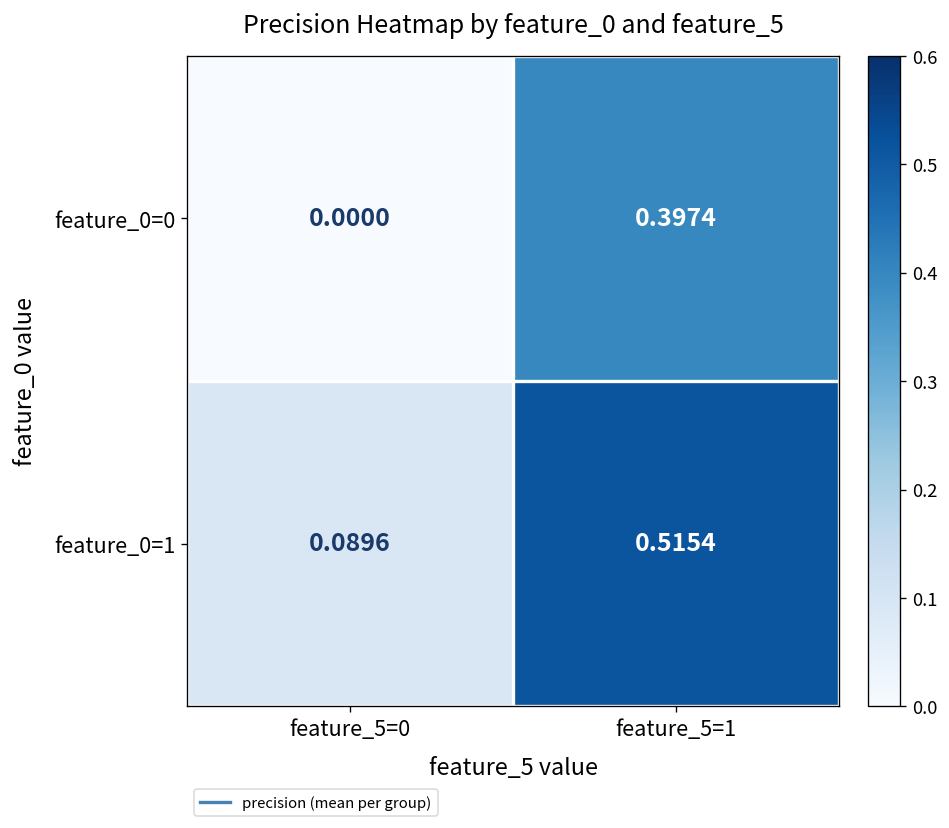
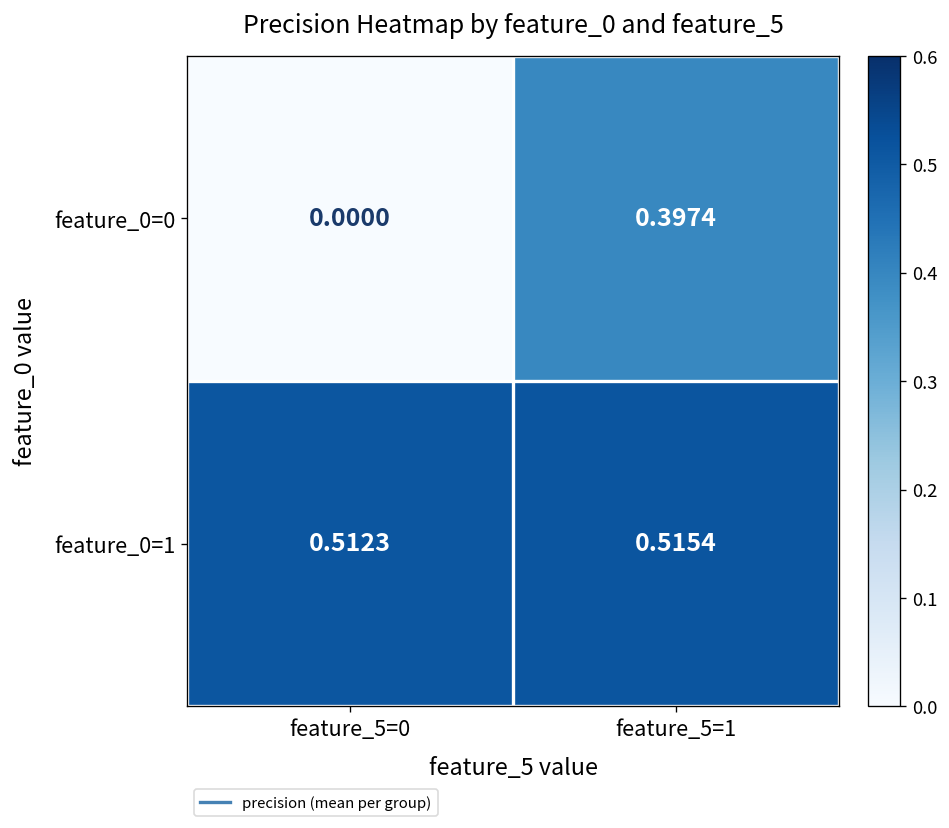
feature_0=1, feature_5=0: 0.0896 -> 0.5123
